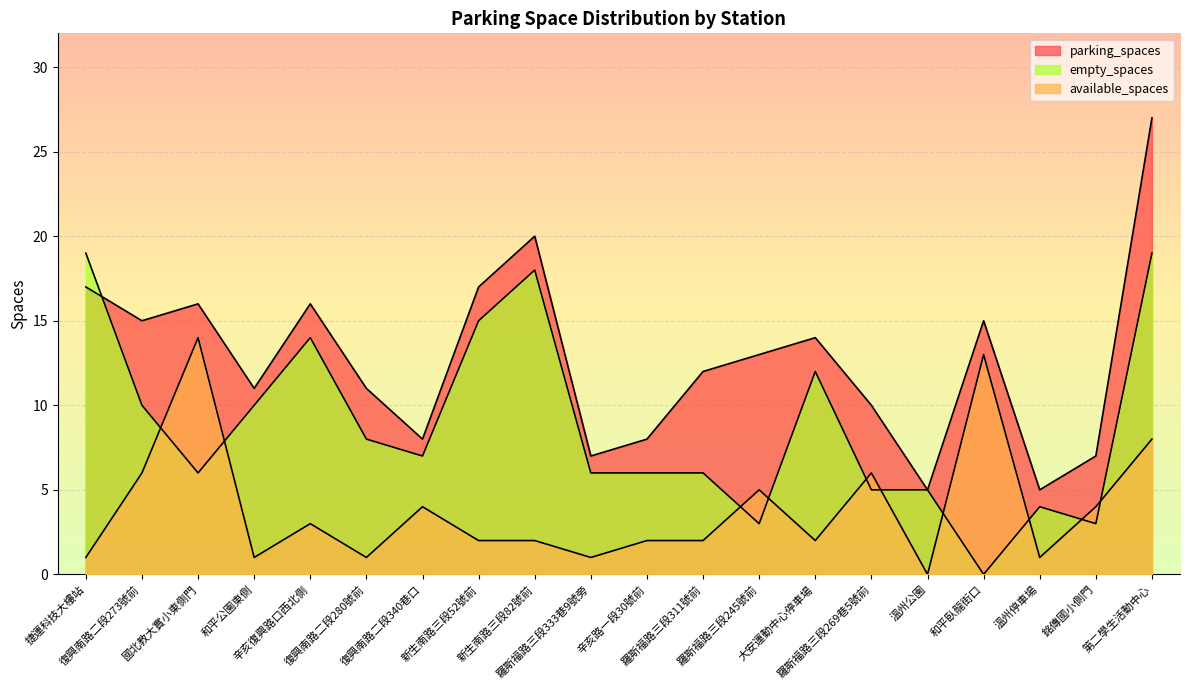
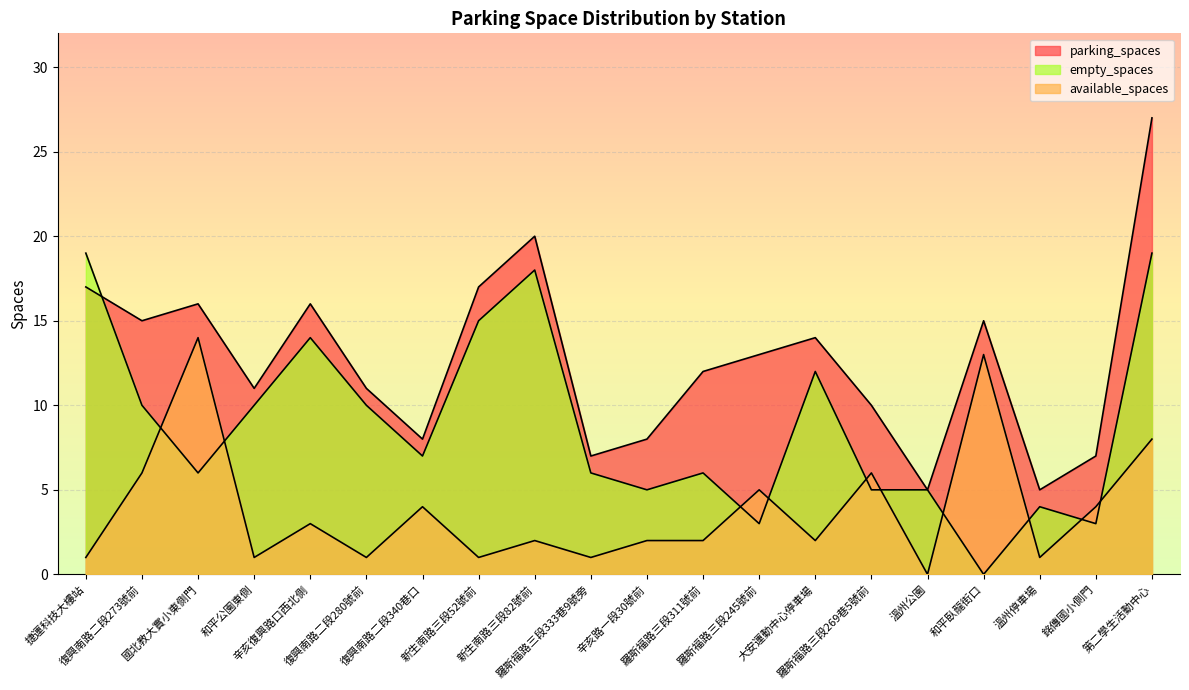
empty_spaces, 復興南路二段280號前: 8 -> 10
available_spaces, 新生南路三段52號前: 2 -> 1
empty_spaces, 辛亥路一段30號前: 6 -> 5
